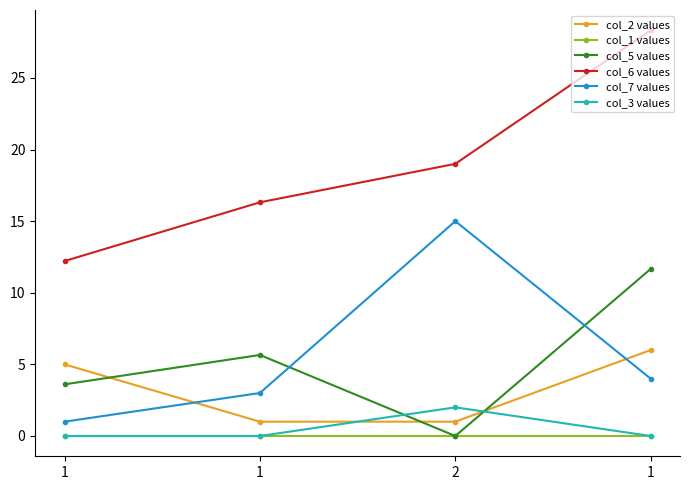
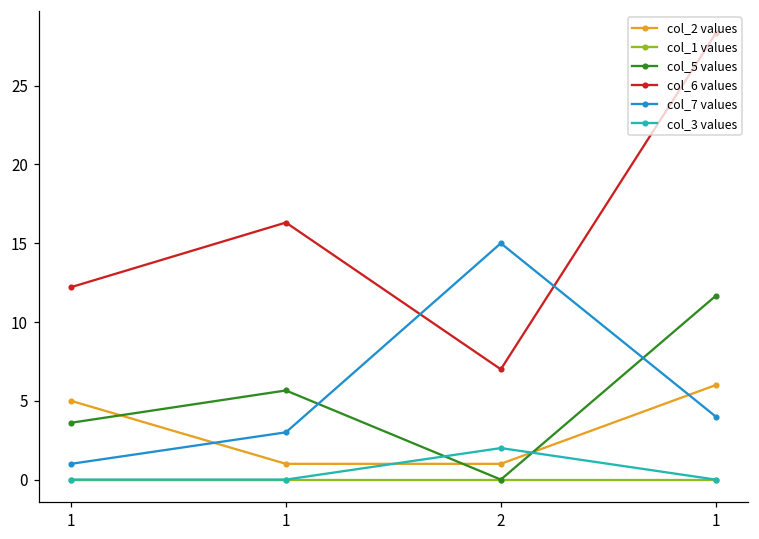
col_6 values, 2: 19 -> 7
